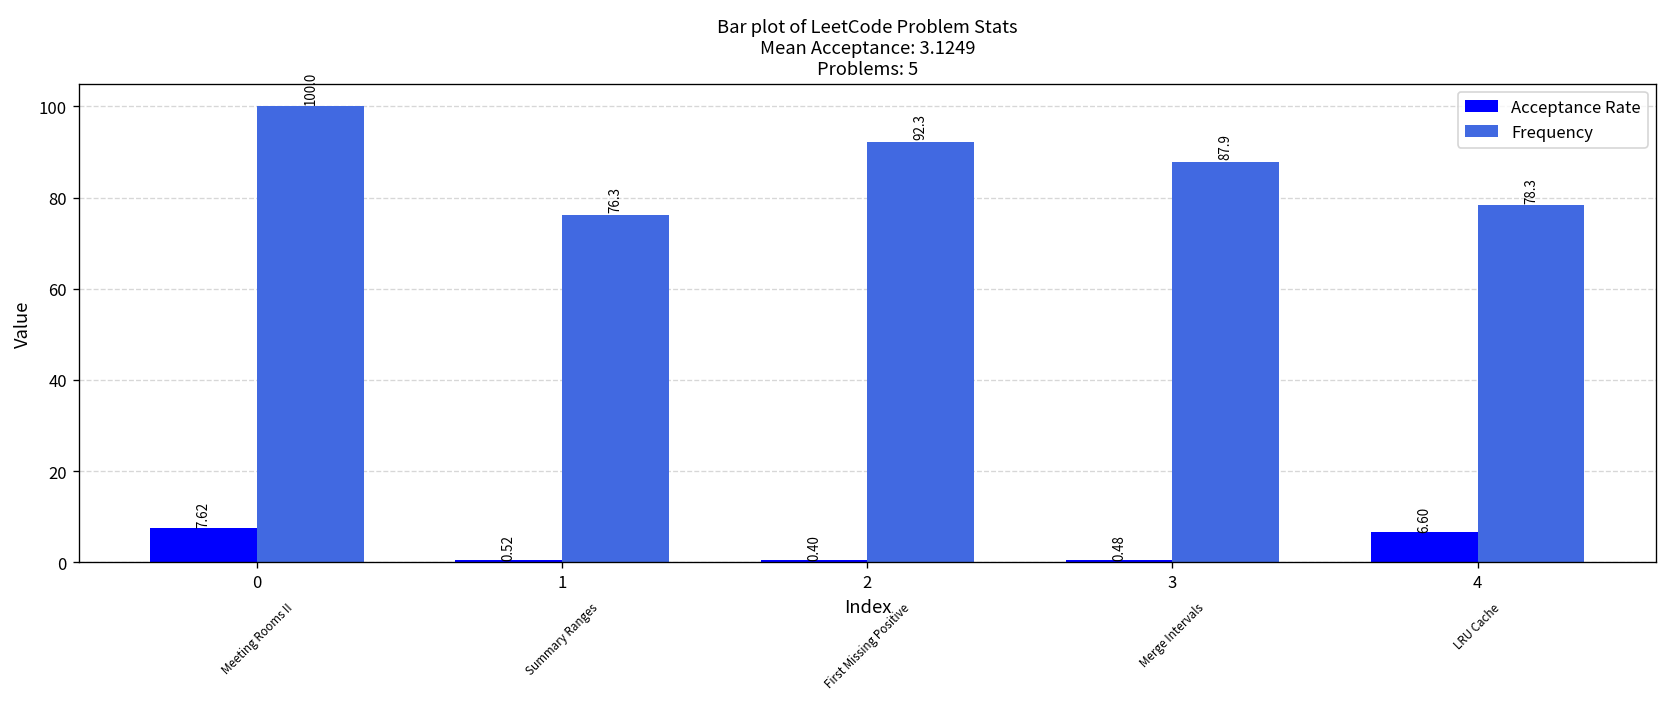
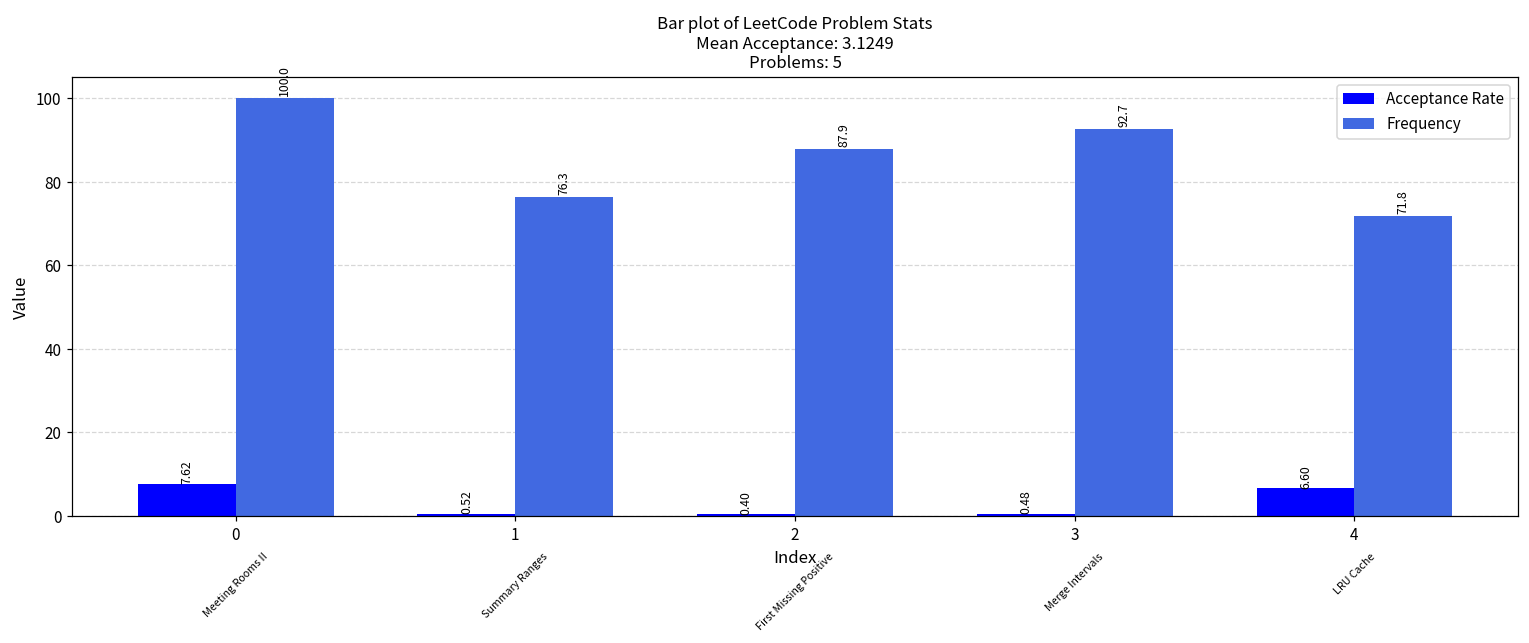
Frequency, 2: 92.3 -> 87.9
Frequency, 3: 87.9 -> 92.7
Frequency, 4: 78.3 -> 71.8
